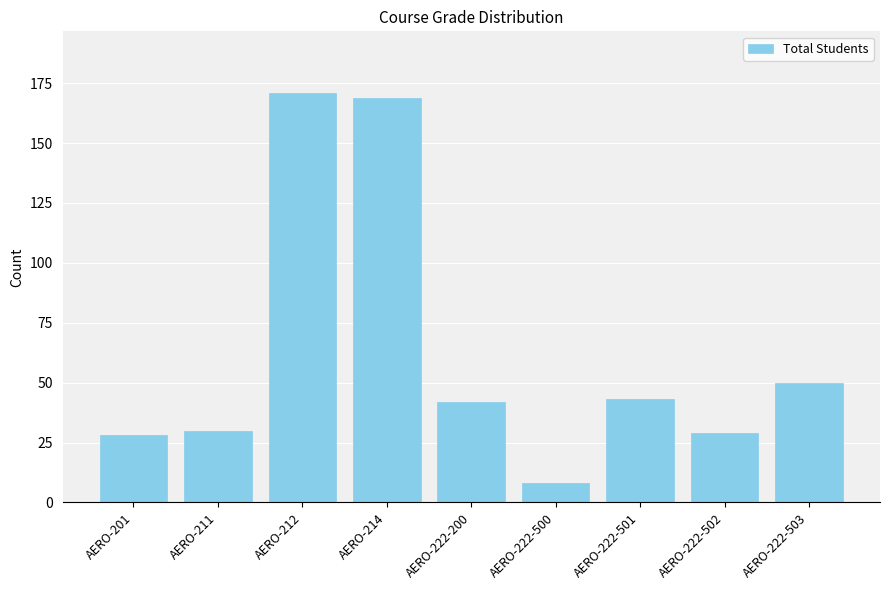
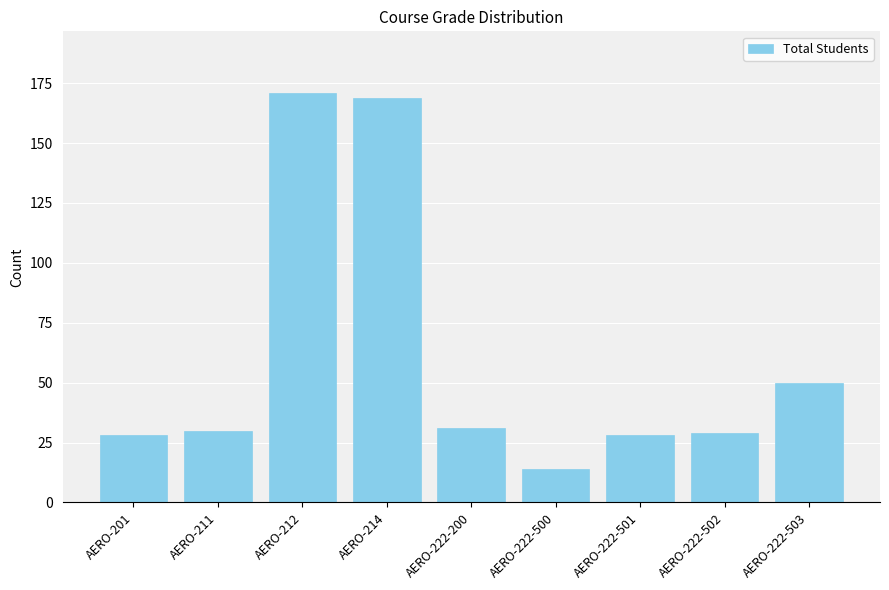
AERO-222-200: 42 -> 31
AERO-222-500: 8 -> 14
AERO-222-501: 43 -> 28
